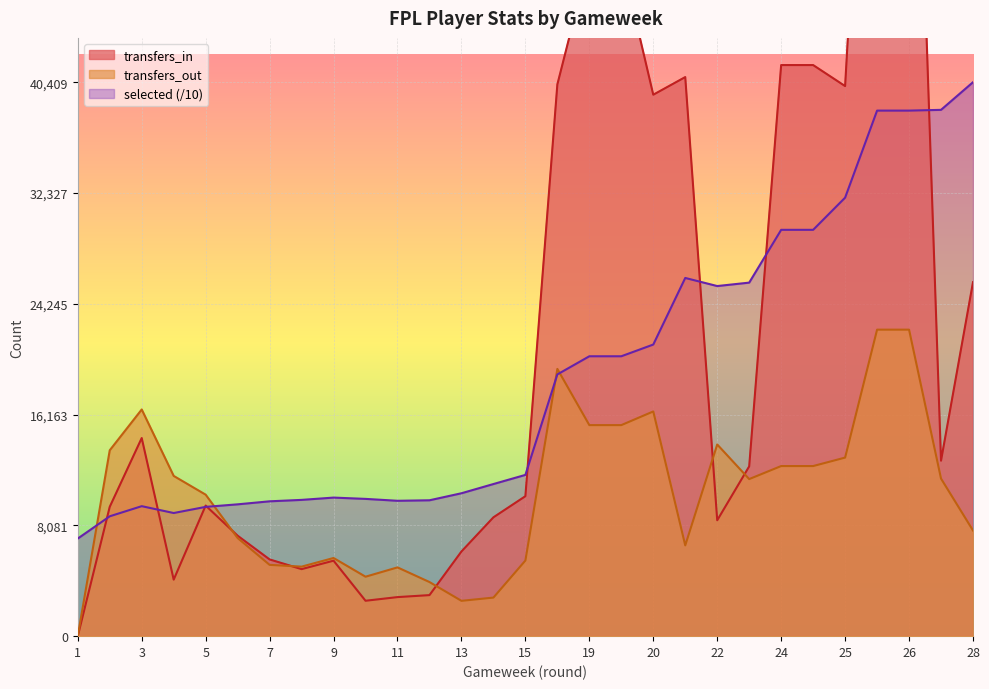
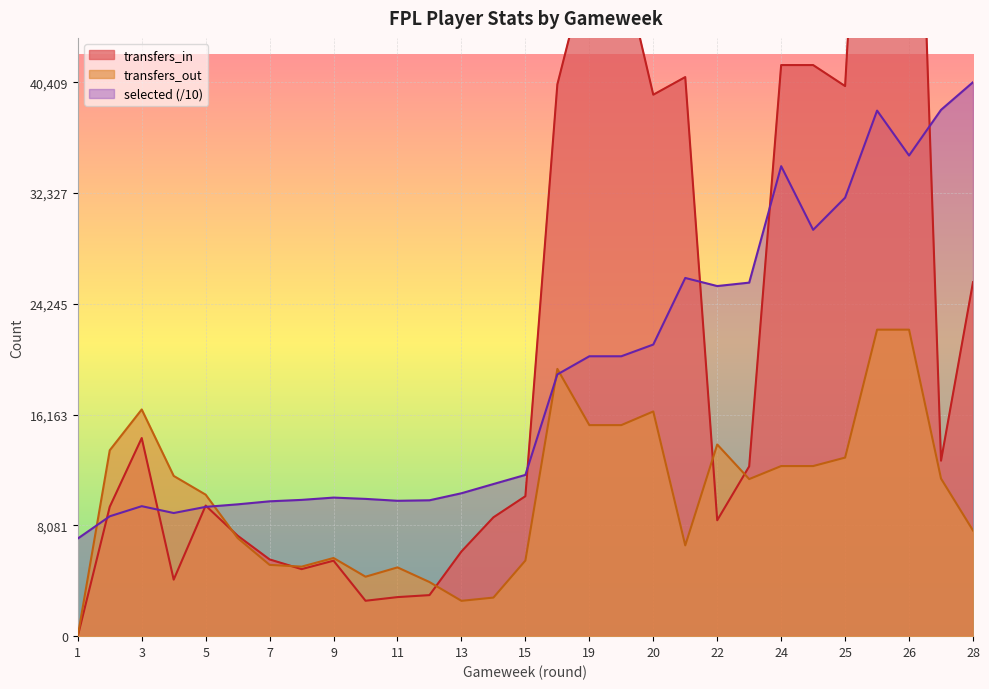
selected (/10), 24: 29,600 -> 34,300
selected (/10), 26: 38,300 -> 35,100
